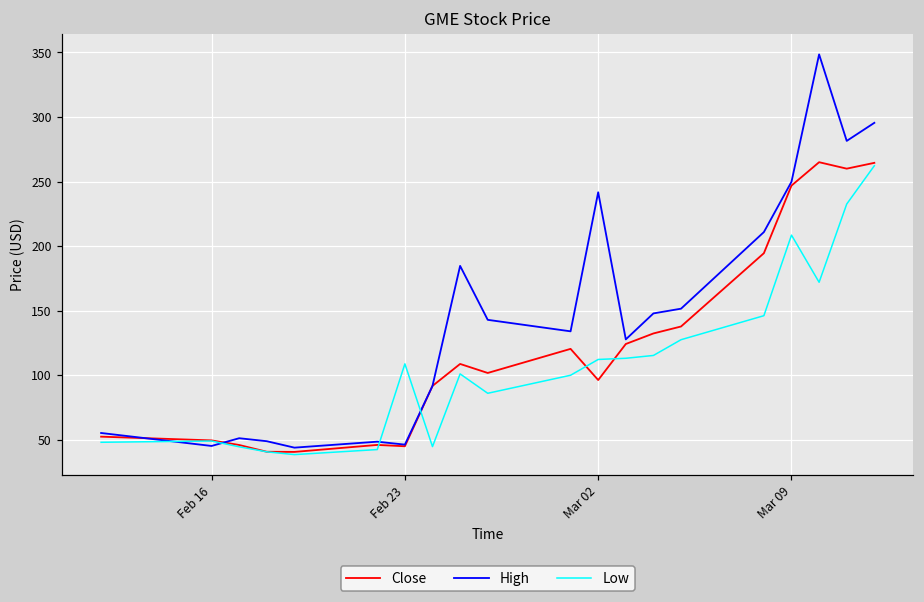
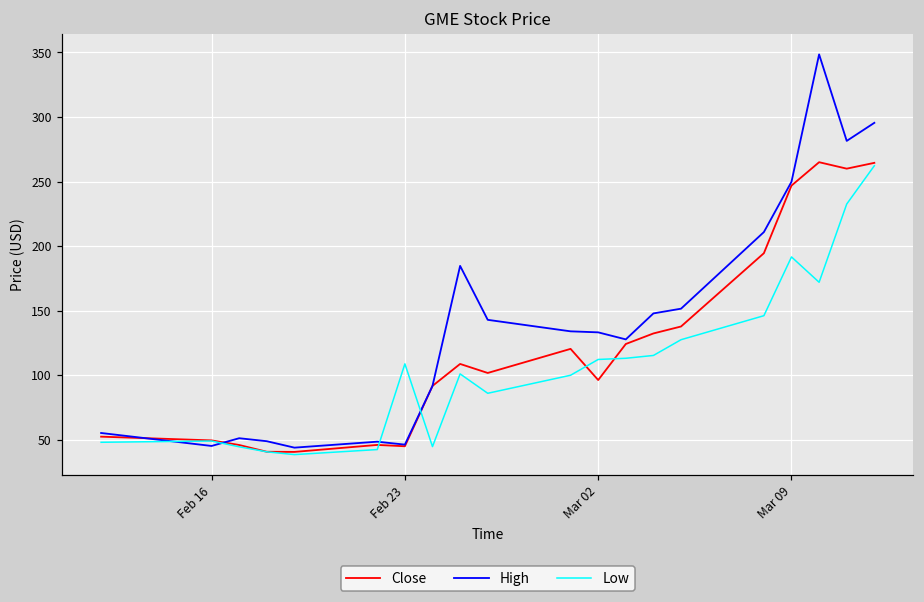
High, Mar 02: 242 -> 133
Low, Mar 09: 209 -> 192
